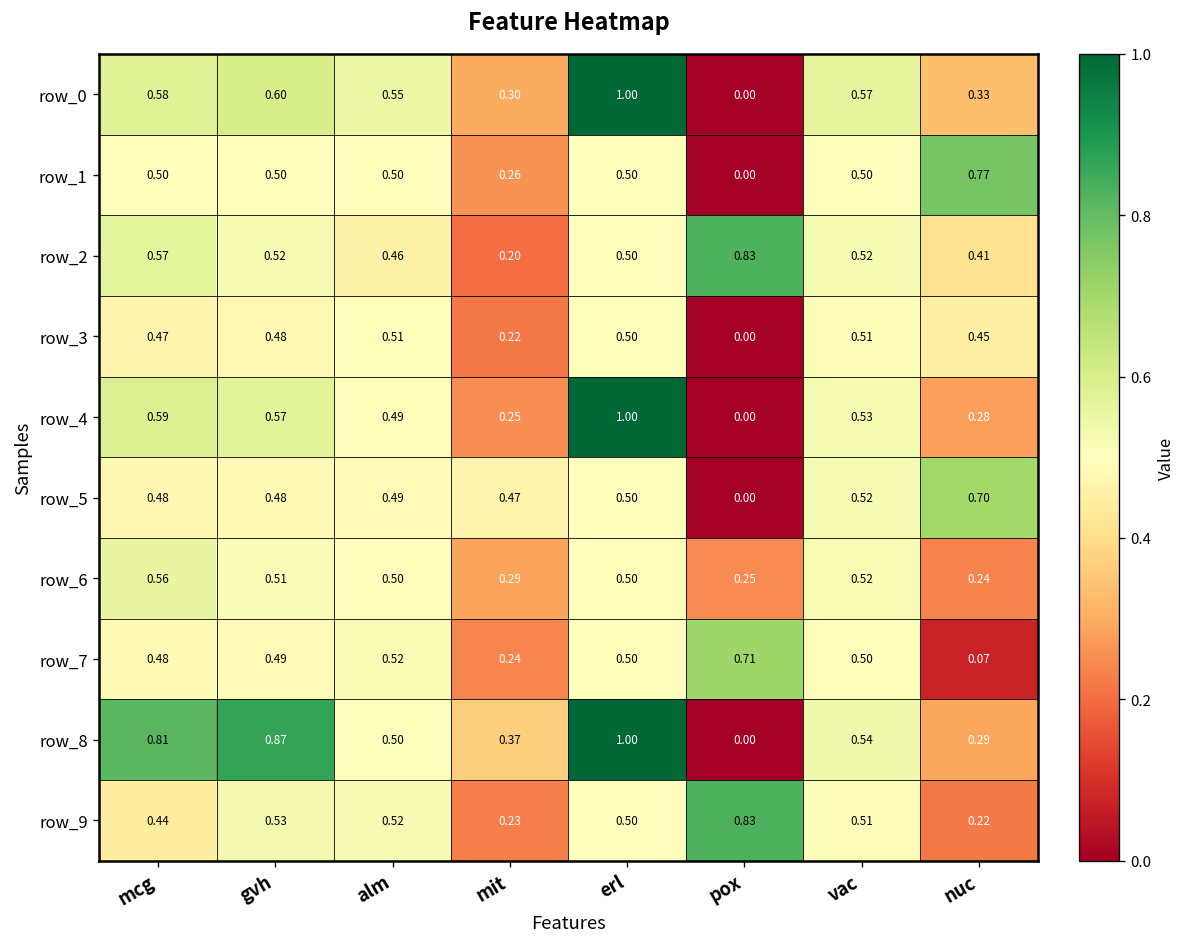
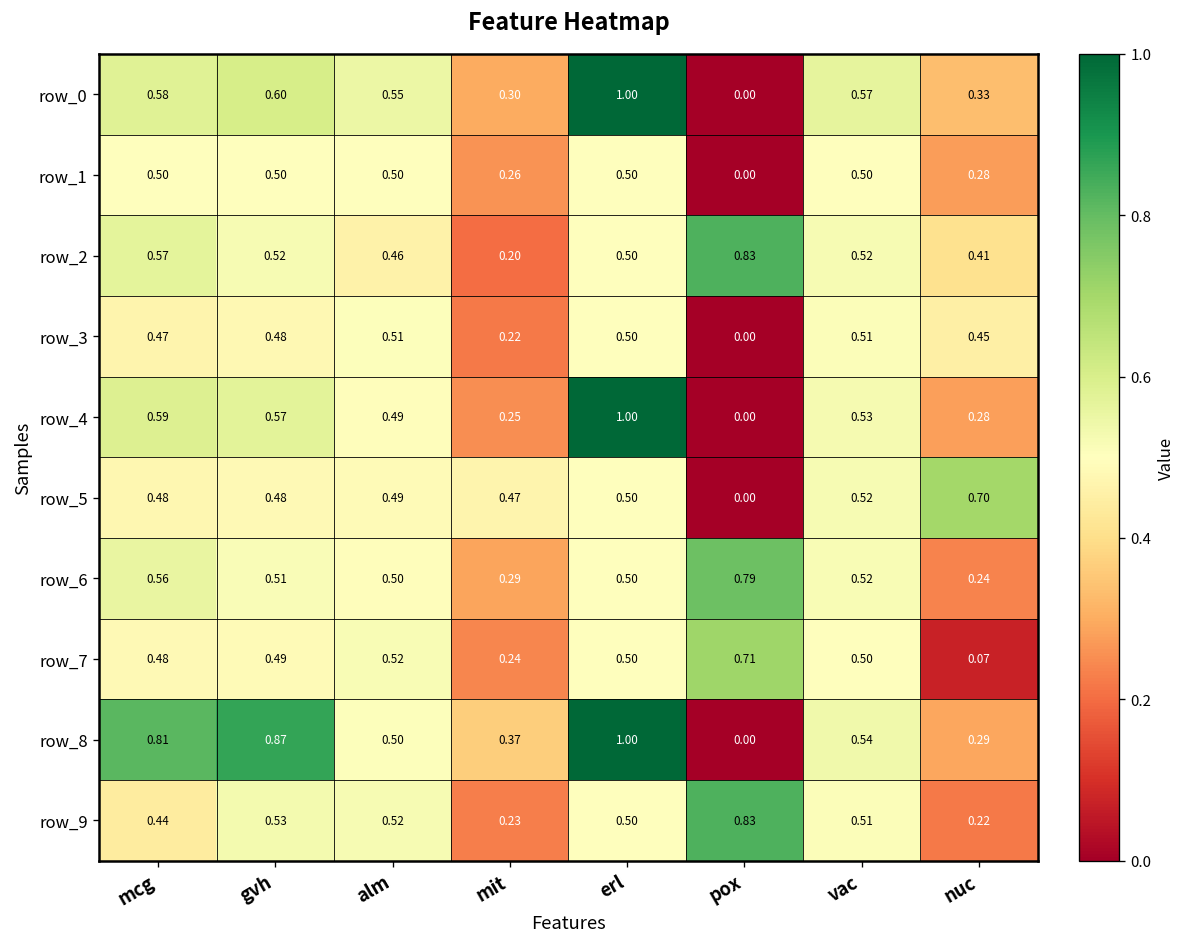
row_1, nuc: 0.77 -> 0.28
row_6, pox: 0.25 -> 0.79
